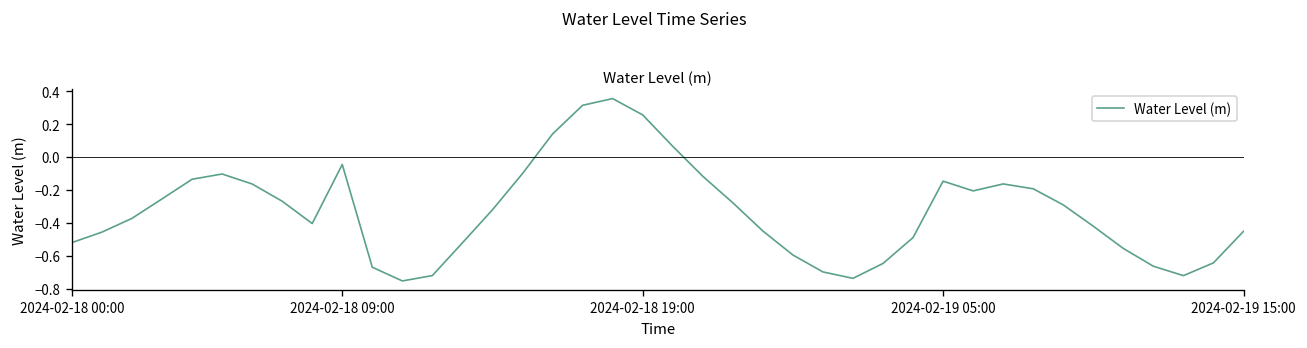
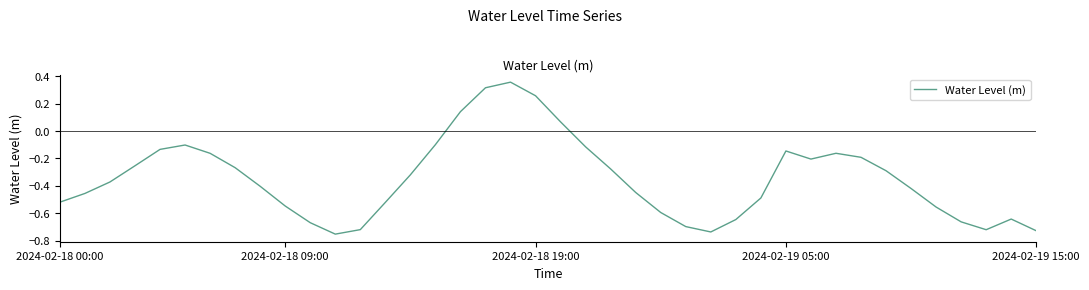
2024-02-18 09:00: -0.04 -> -0.55
2024-02-19 15:00: -0.45 -> -0.73
